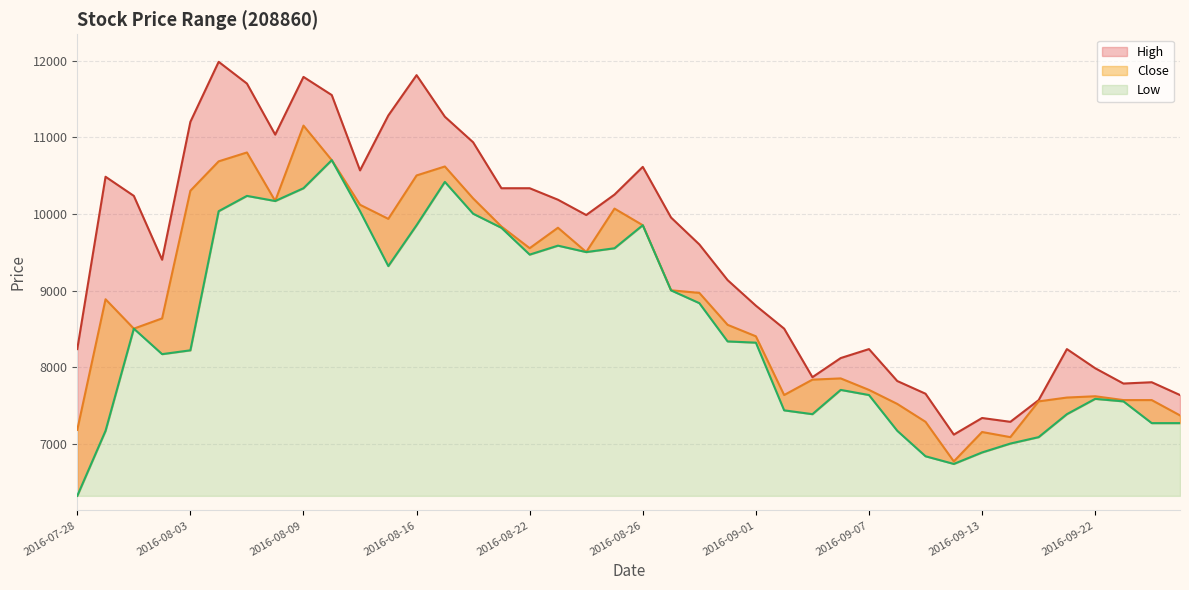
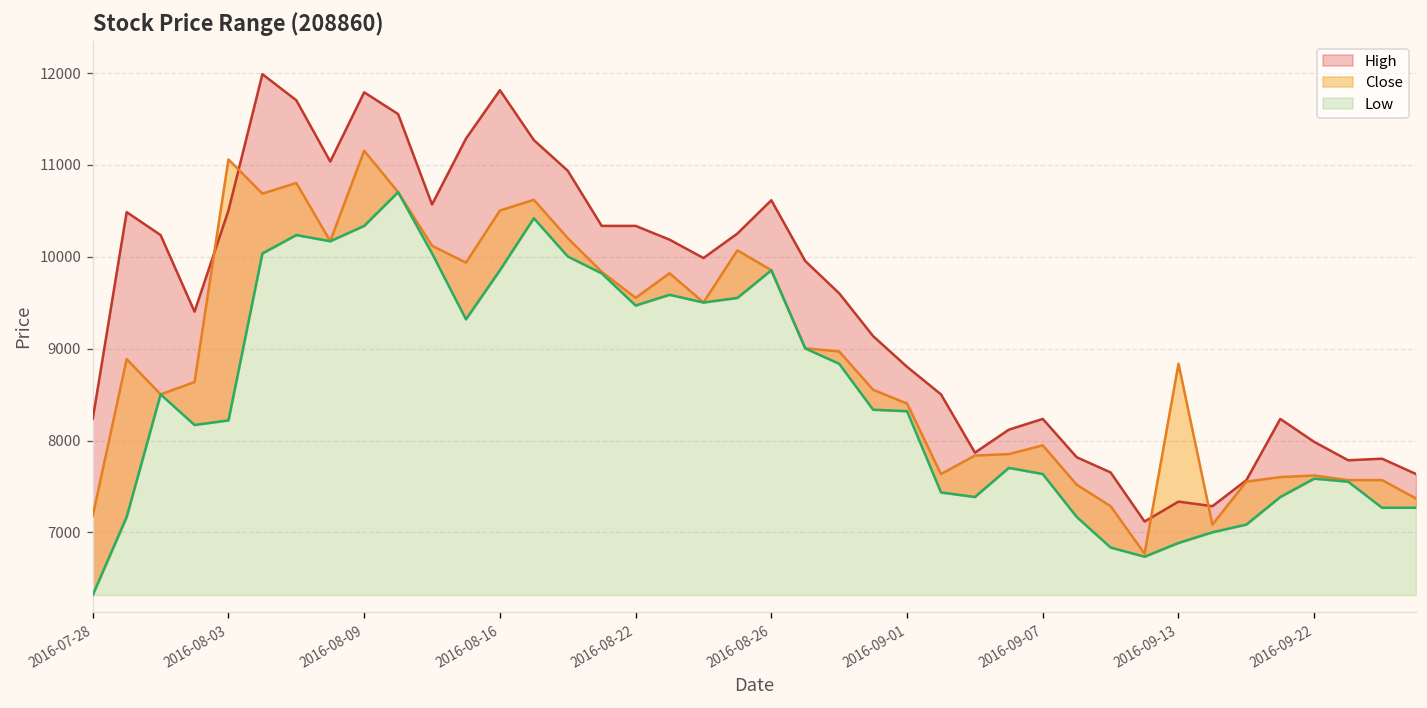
High, 2016-08-03: 11200 -> 10500
Close, 2016-08-03: 10300 -> 11100
Close, 2016-09-07: 7700 -> 7900
Close, 2016-09-13: 7200 -> 8800
